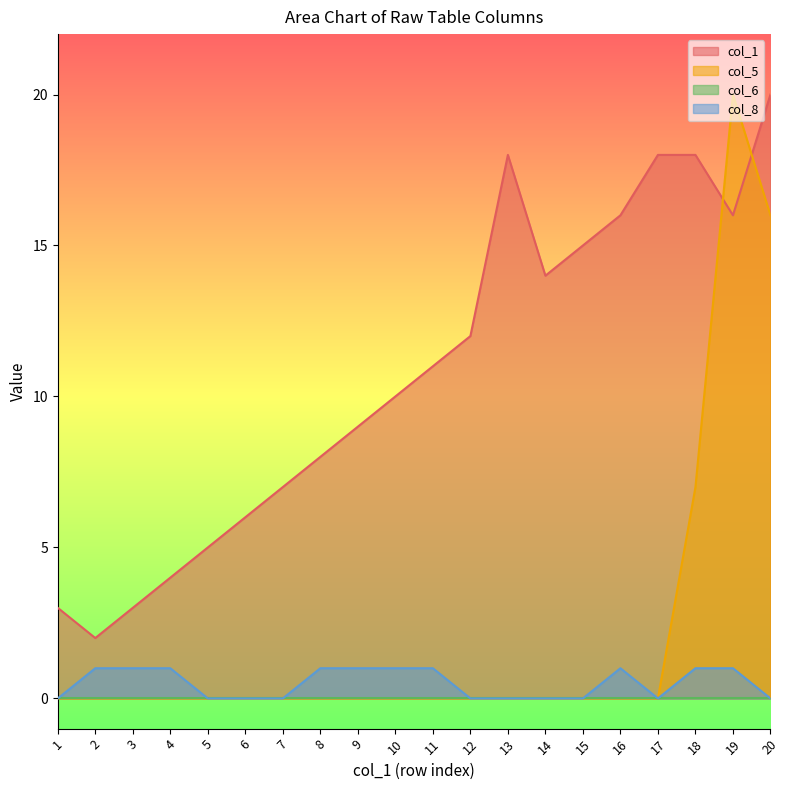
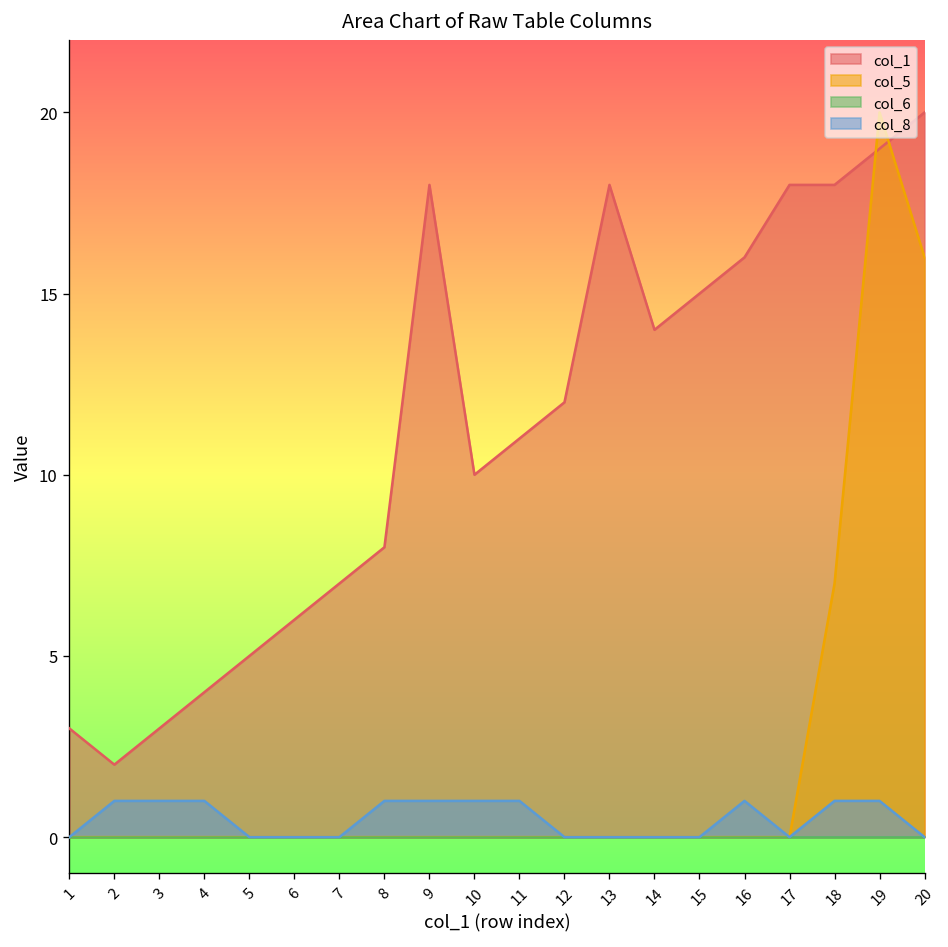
col_1, 9: 9 -> 18
col_1, 19: 16 -> 19
